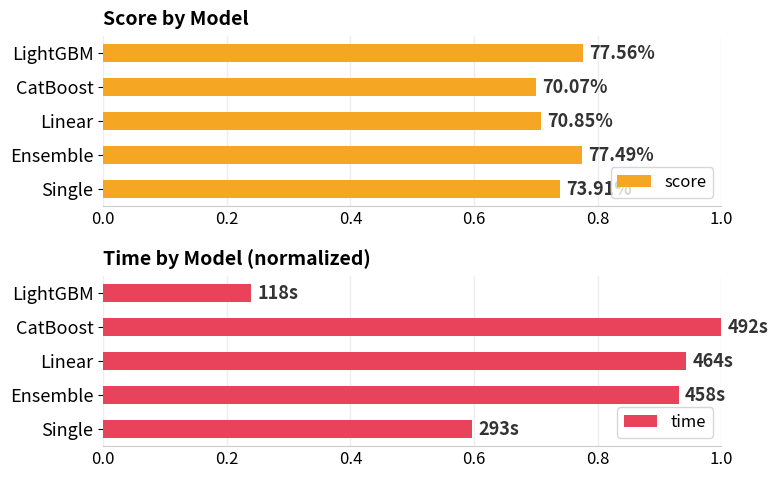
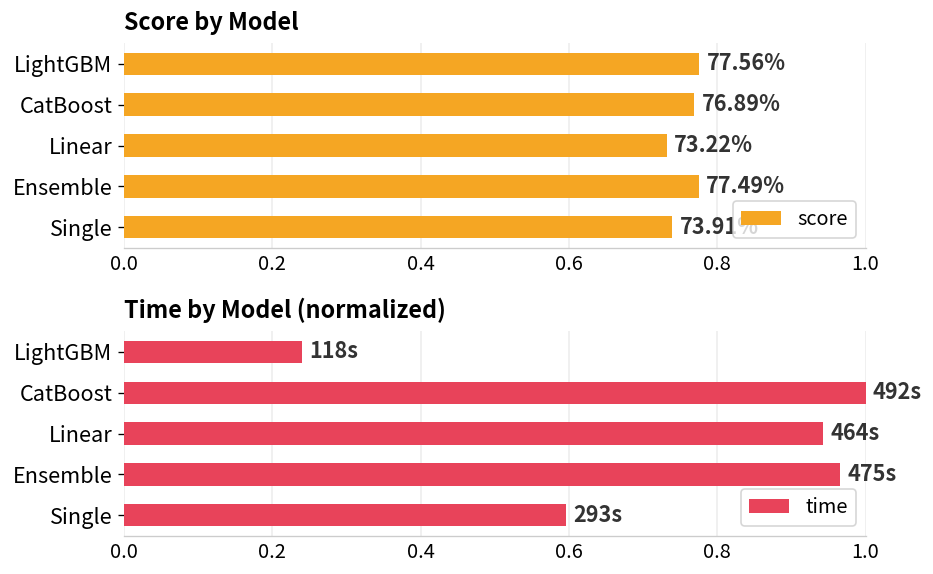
Score by Model, CatBoost: 70.07% -> 76.89%
Score by Model, Linear: 70.85% -> 73.22%
Time by Model (normalized), Ensemble: 458s -> 475s
